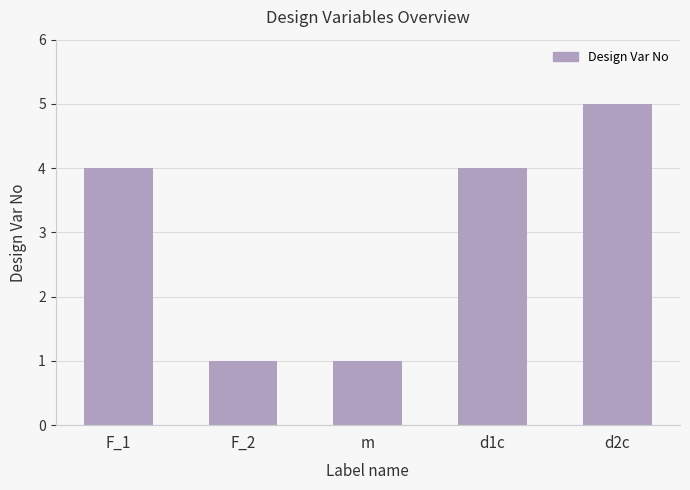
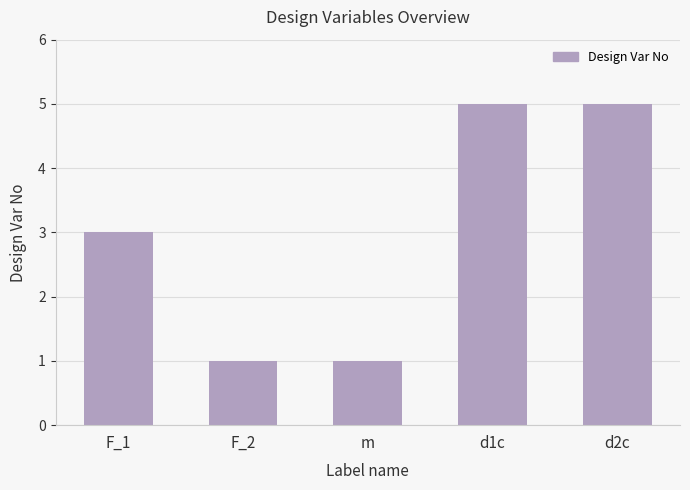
F_1: 4 -> 3
d1c: 4 -> 5
